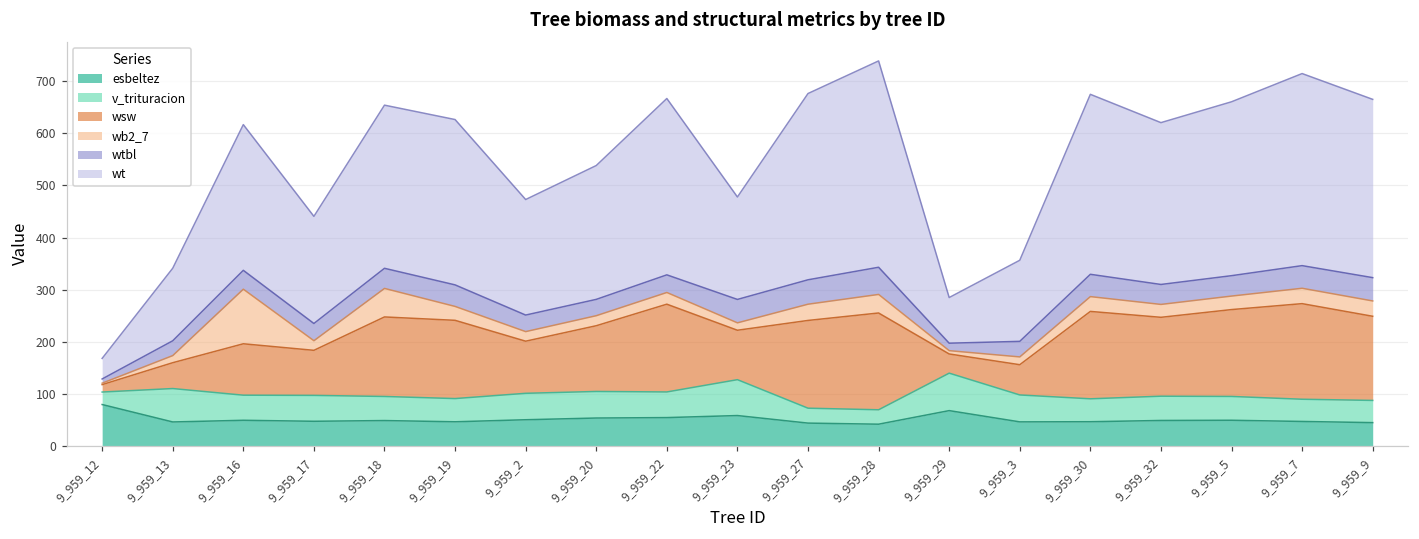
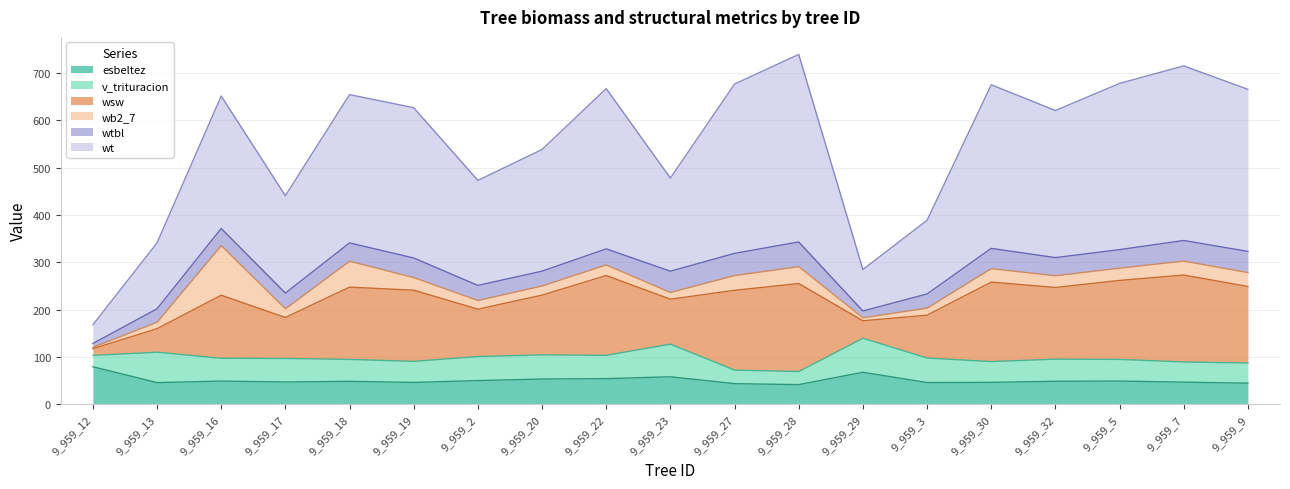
wsw, 9_959_16: 100 -> 130
wsw, 9_959_3: 60 -> 90
wt, 9_959_5: 330 -> 350
